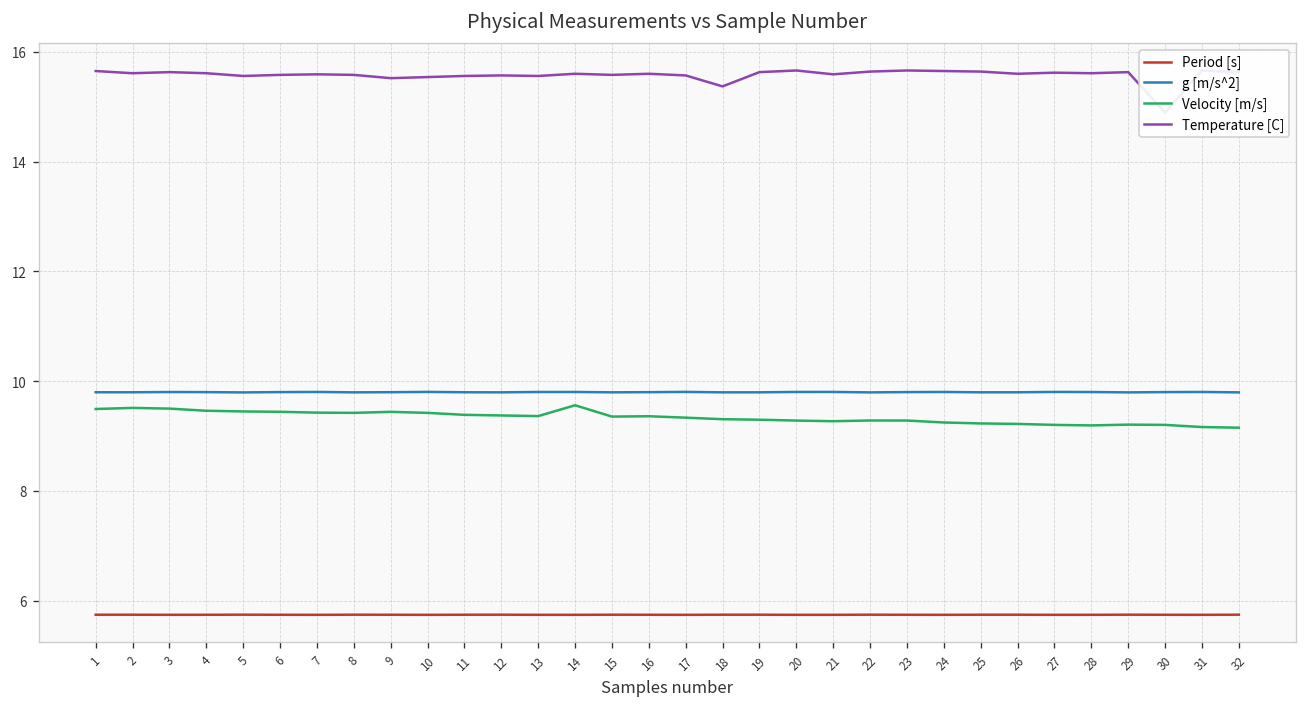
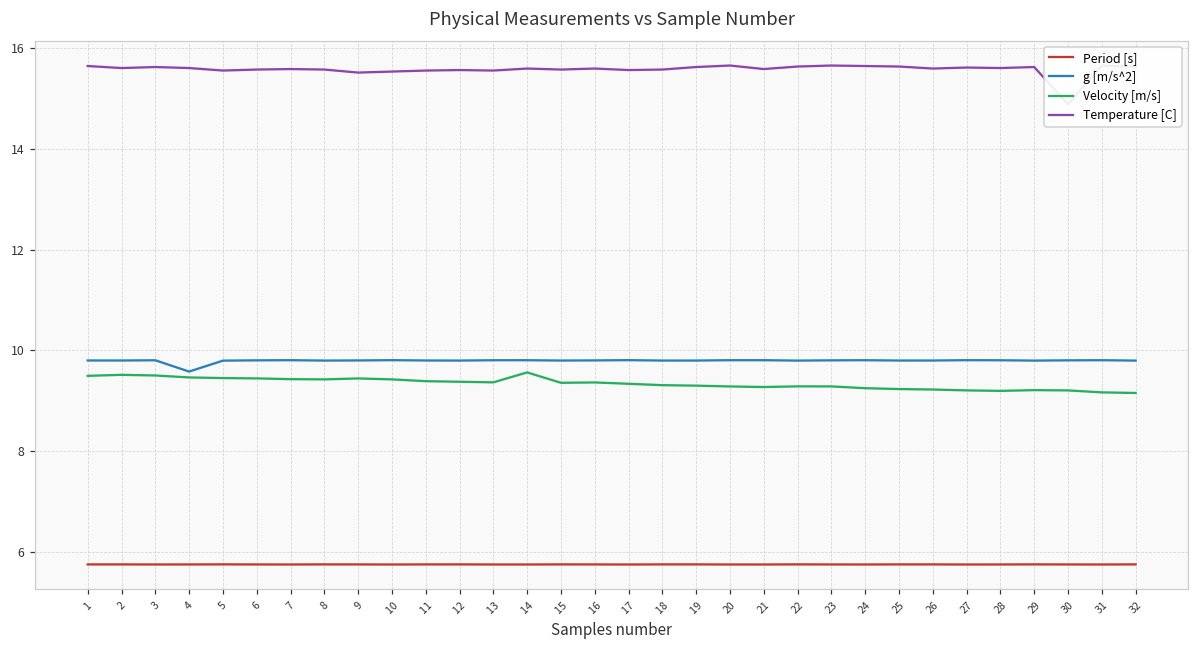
g [m/s^2], 4: 9.8 -> 9.6
Temperature [C], 18: 15.4 -> 15.6
